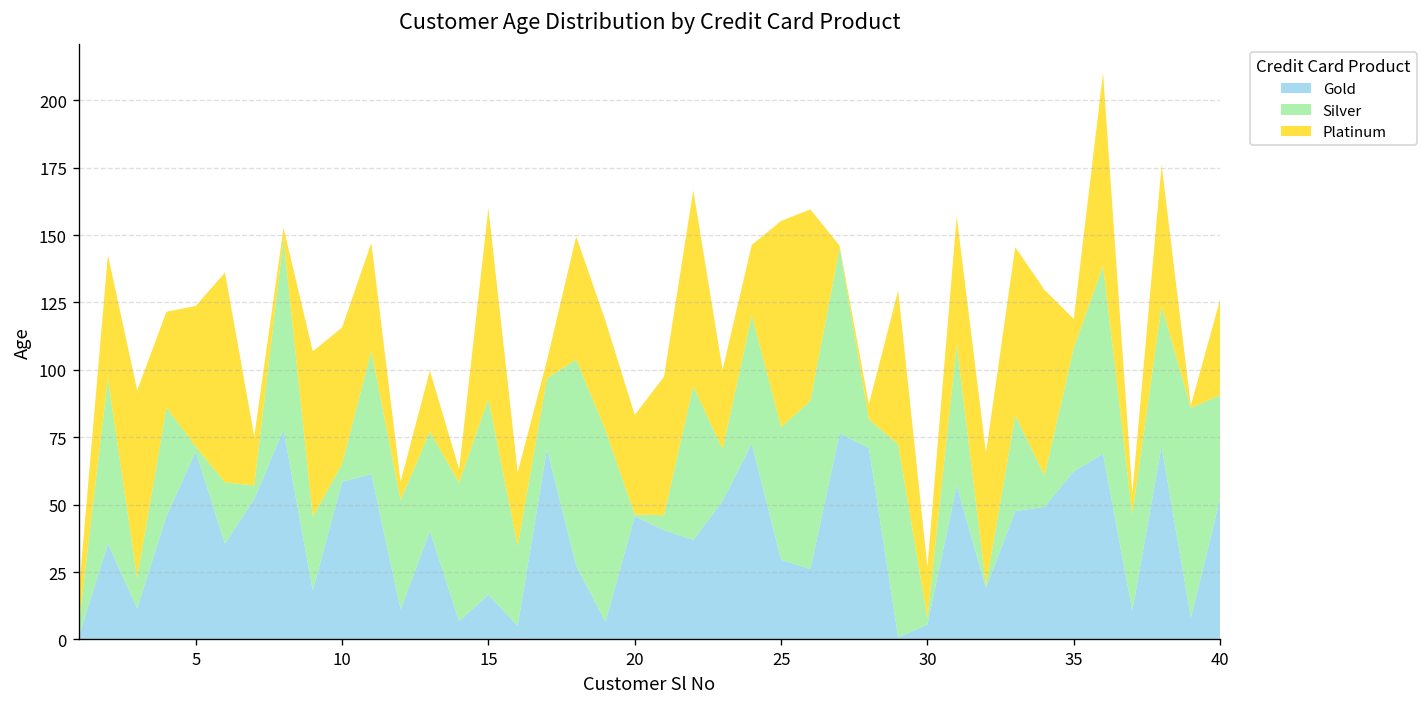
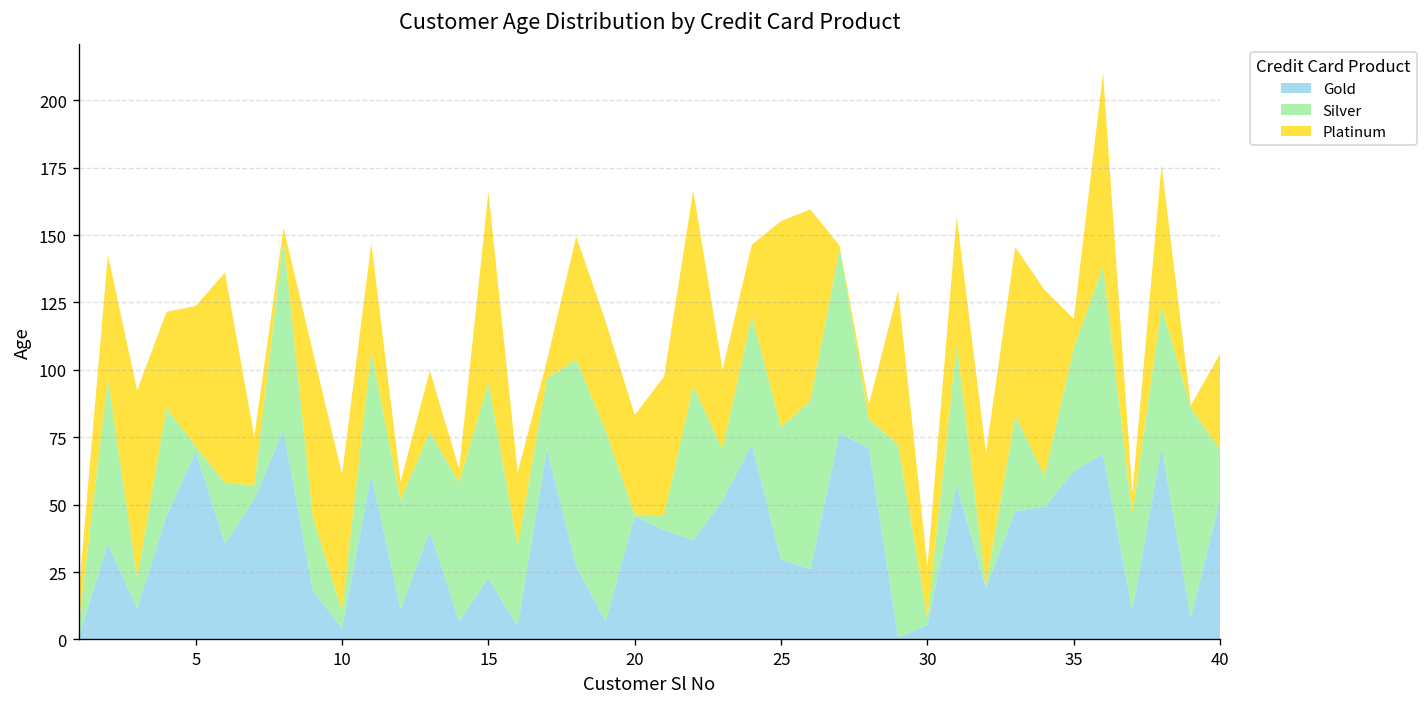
Gold, 10: 58 -> 4
Gold, 15: 17 -> 23
Silver, 40: 38 -> 18
